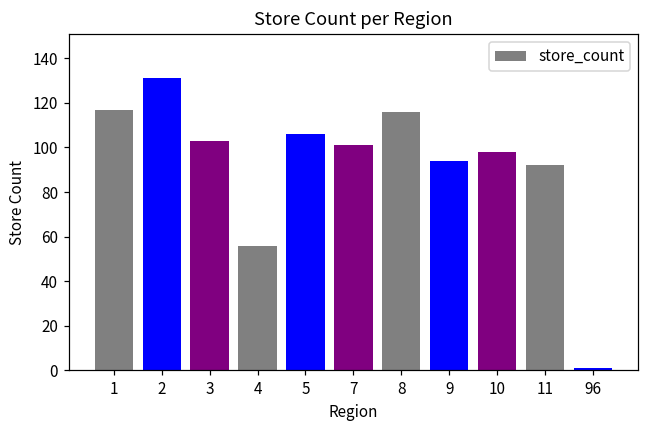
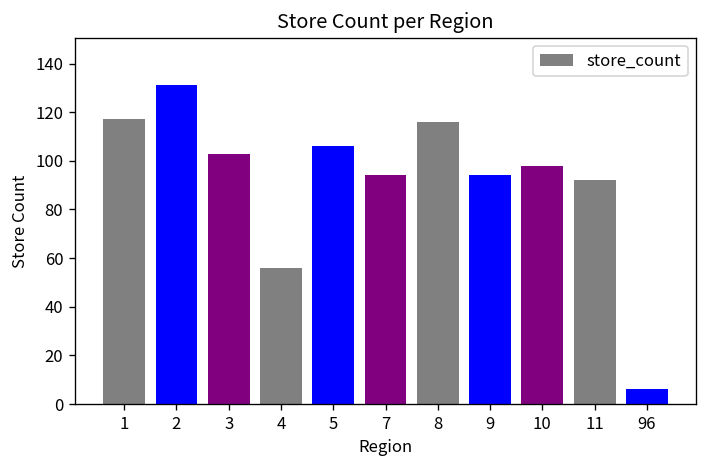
7: 101 -> 94
96: 1 -> 6
